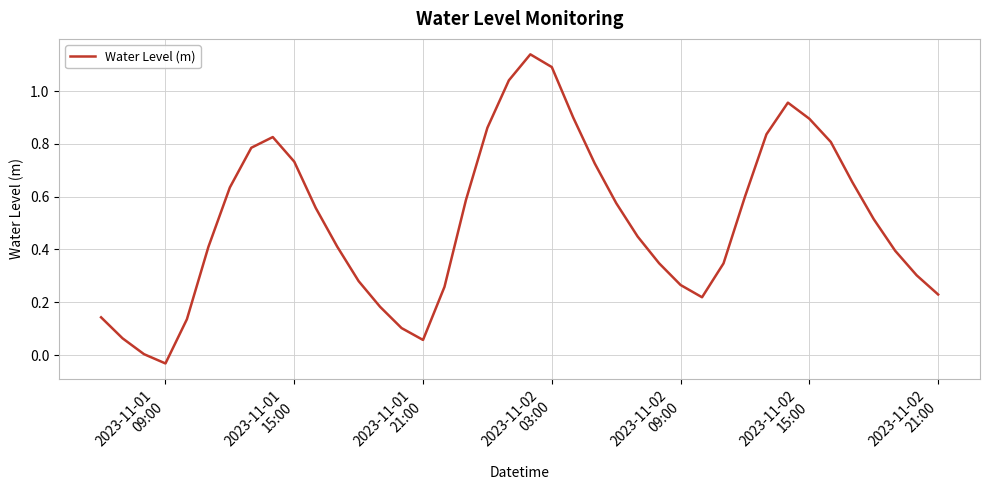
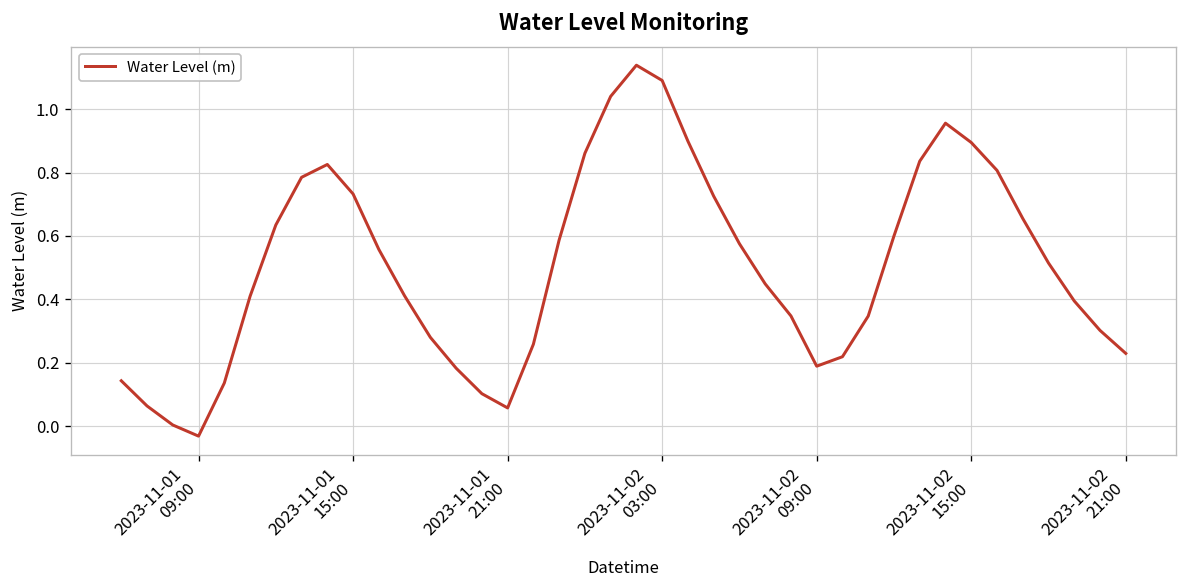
2023-11-02 09:00: 0.27 -> 0.19
